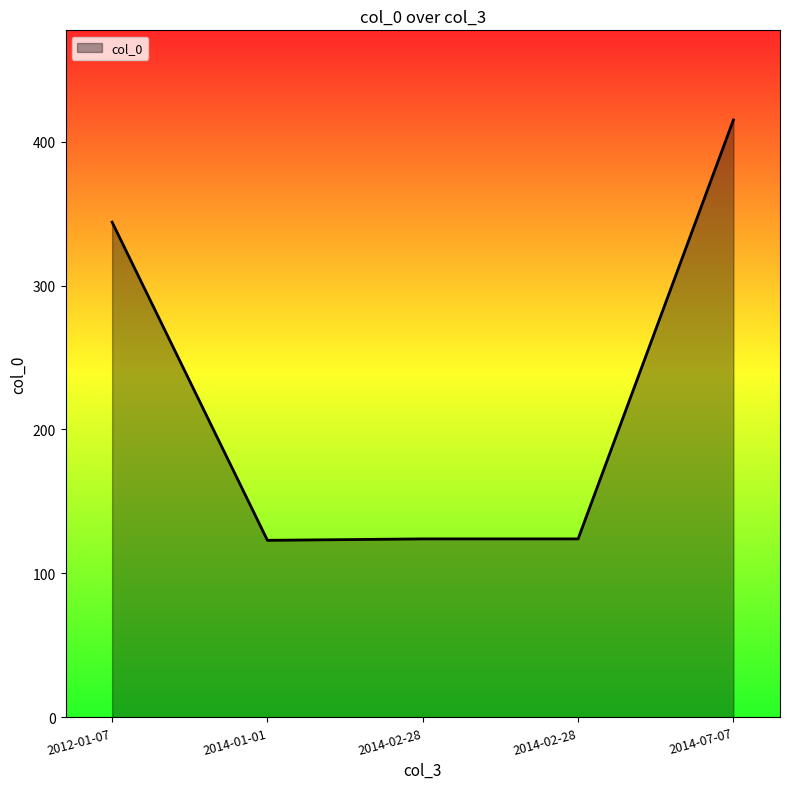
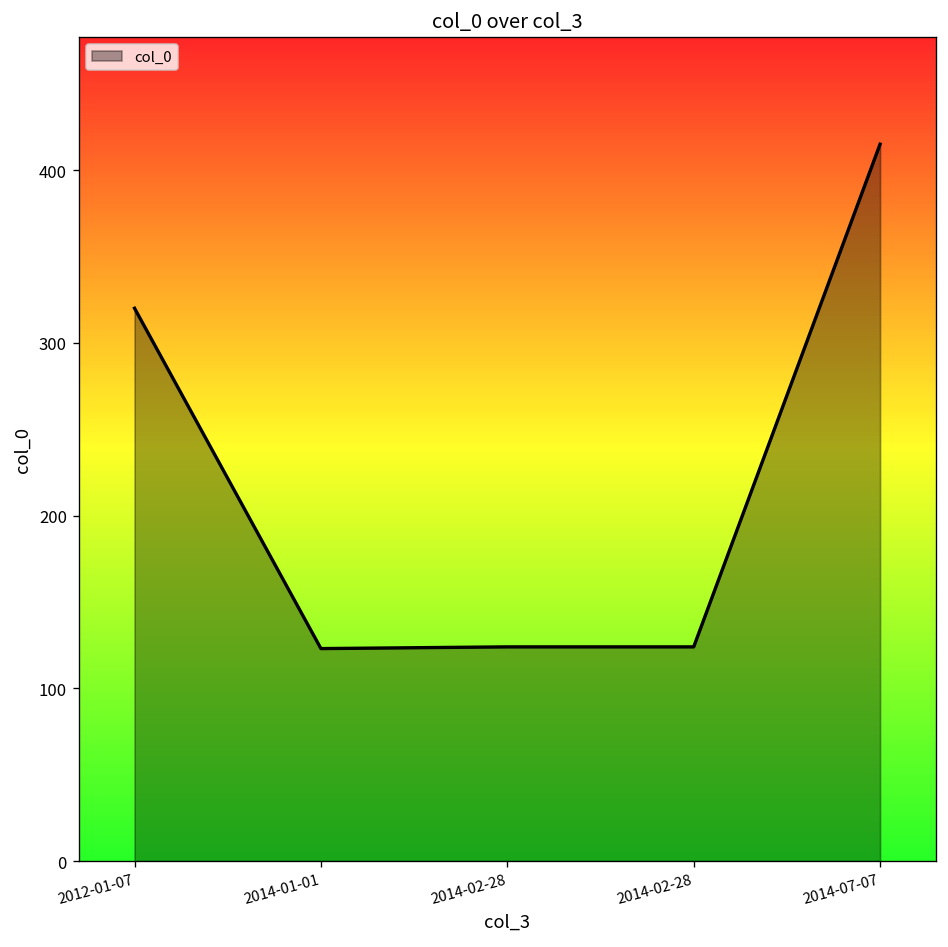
2012-01-07: 344 -> 320
